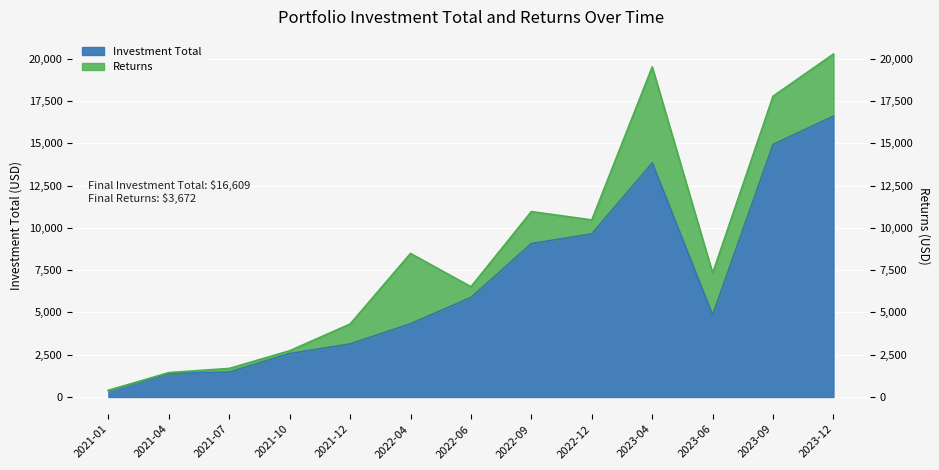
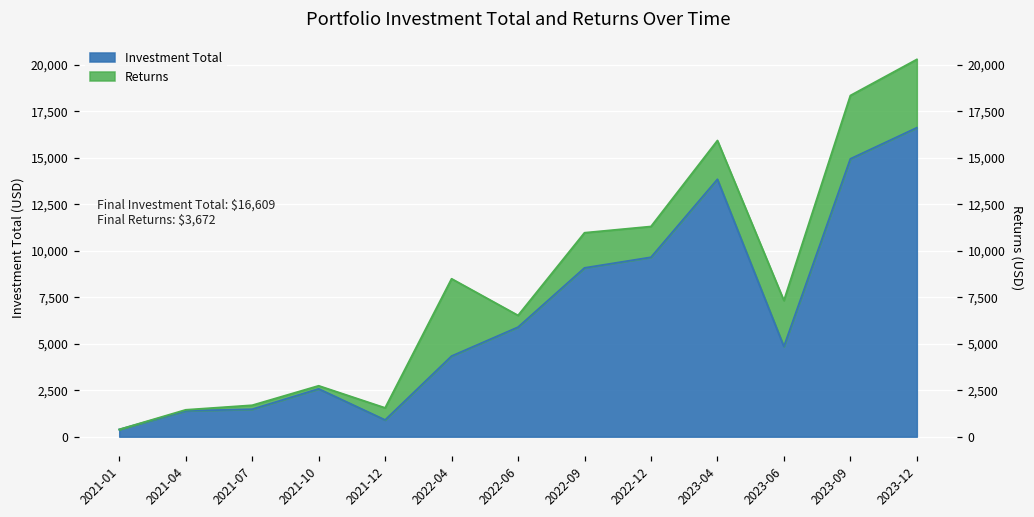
Investment Total, 2021-12: 3,100 -> 900
Returns, 2021-12: 1,200 -> 700
Returns, 2022-12: 800 -> 1,700
Returns, 2023-04: 5,700 -> 2,100
Returns, 2023-09: 2,900 -> 3,400
